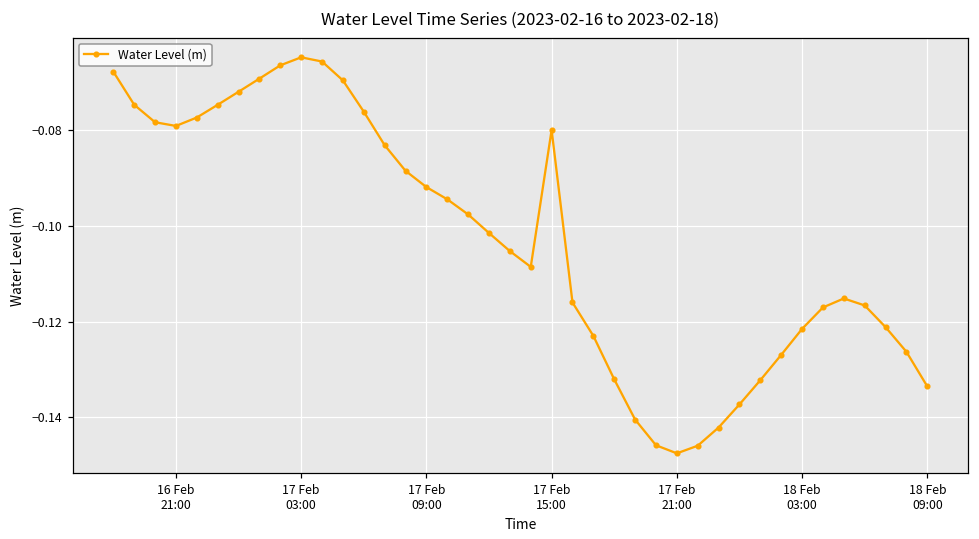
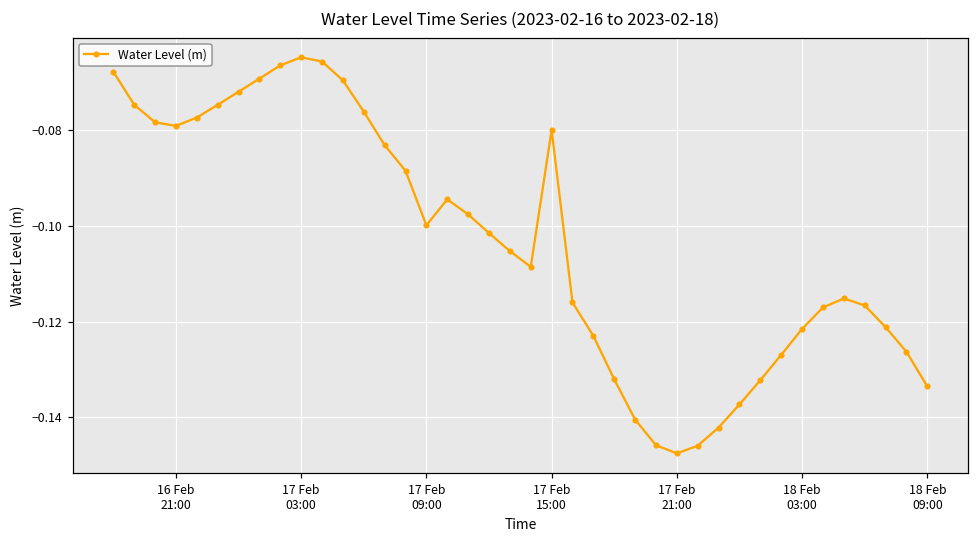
17 Feb 09:00: -0.092 -> -0.100
